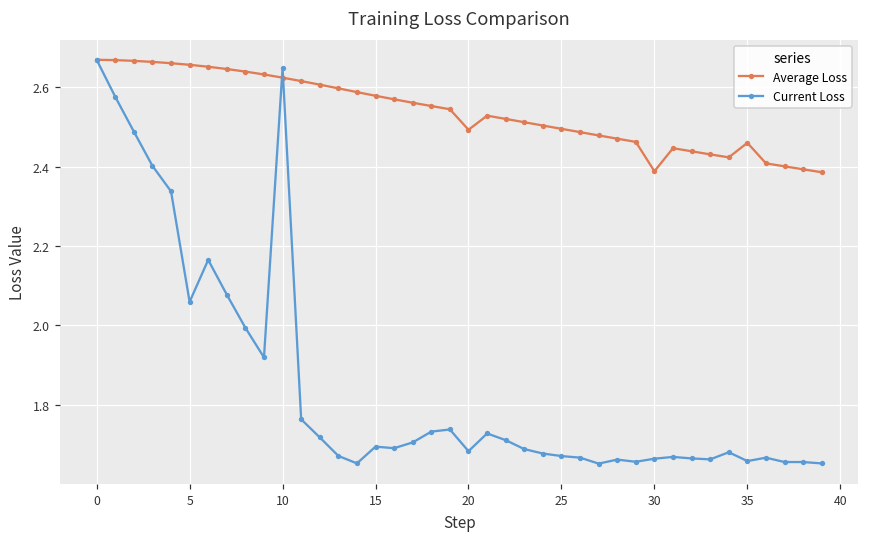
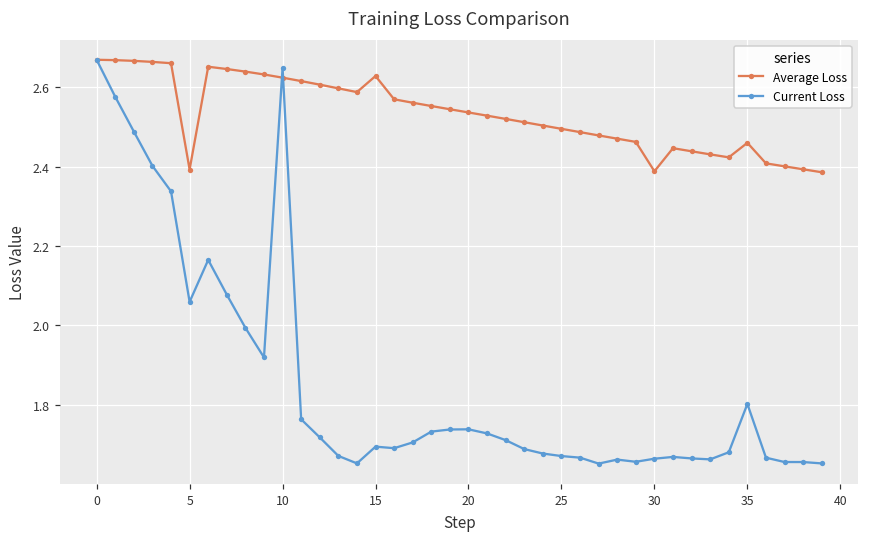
Average Loss, 5: 2.66 -> 2.39
Average Loss, 15: 2.58 -> 2.63
Average Loss, 20: 2.49 -> 2.54
Current Loss, 20: 1.68 -> 1.74
Current Loss, 35: 1.66 -> 1.80
